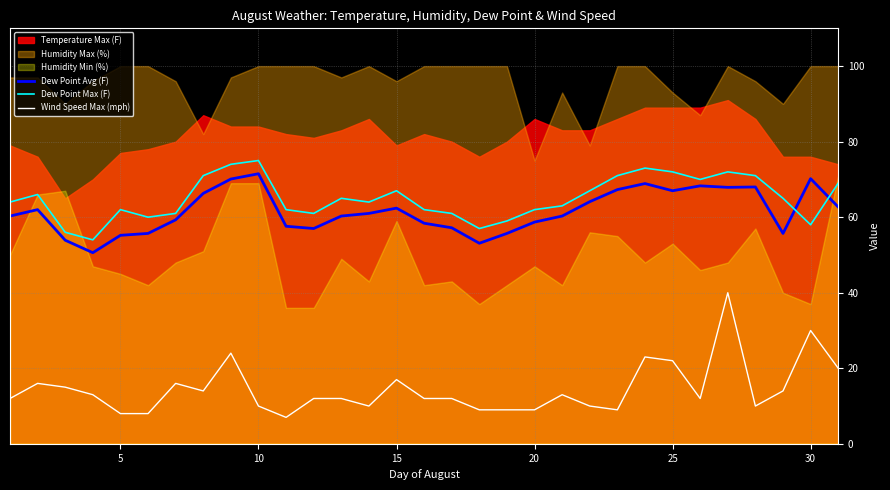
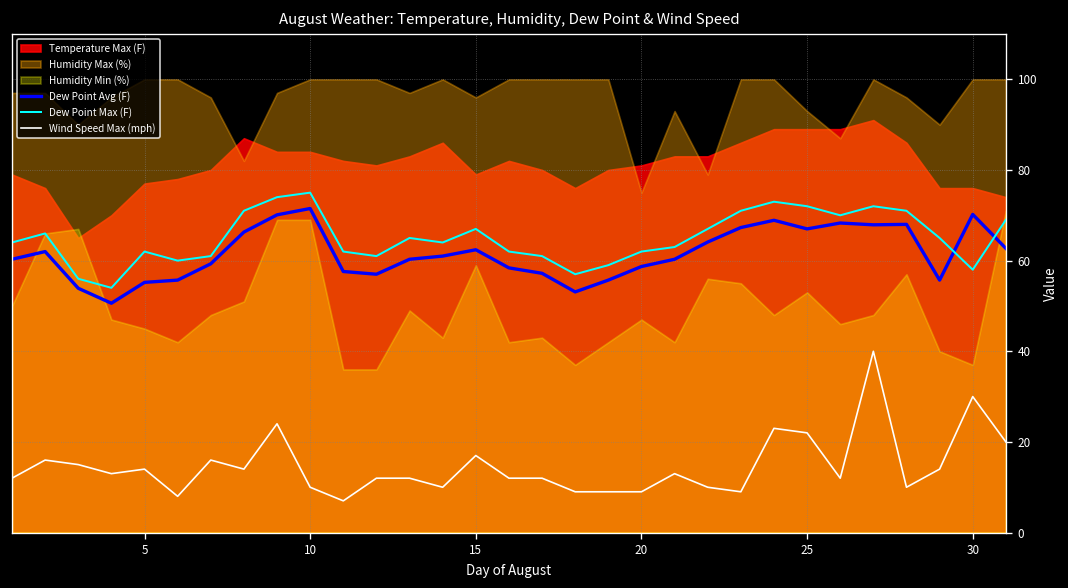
Wind Speed Max (mph), 5: 8 -> 14
Temperature Max (F), 20: 86 -> 81
